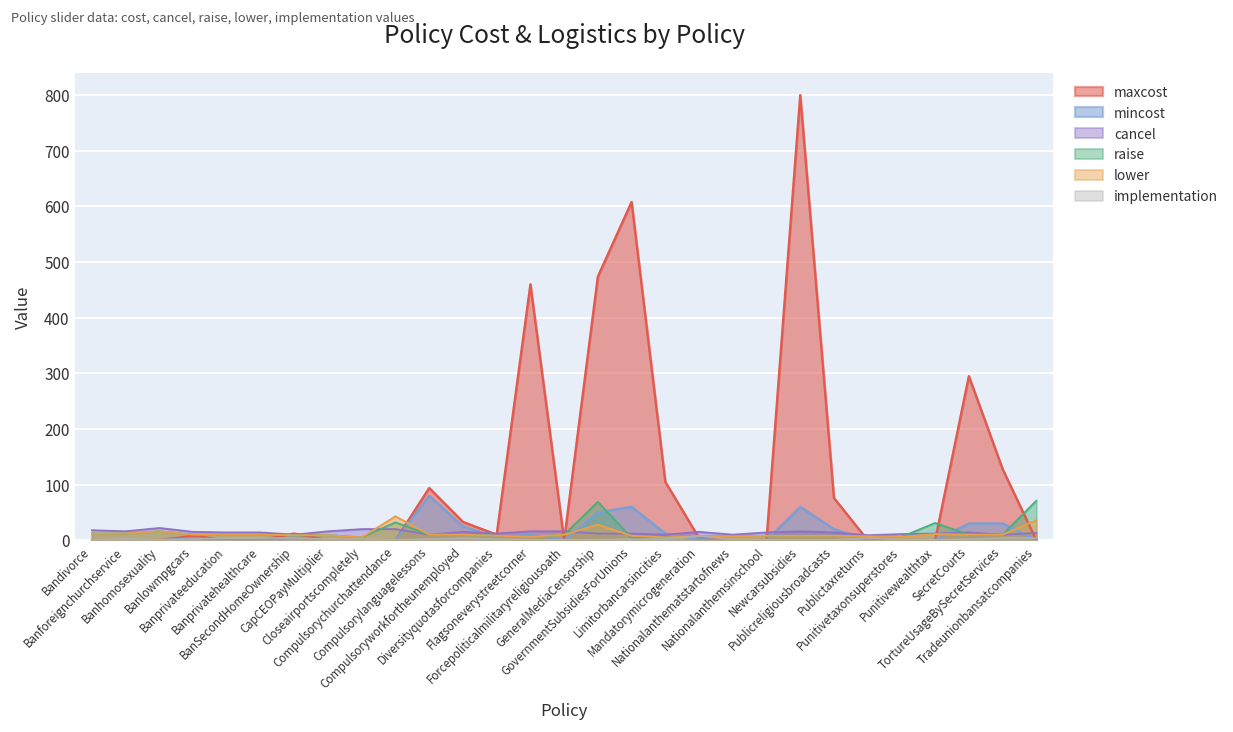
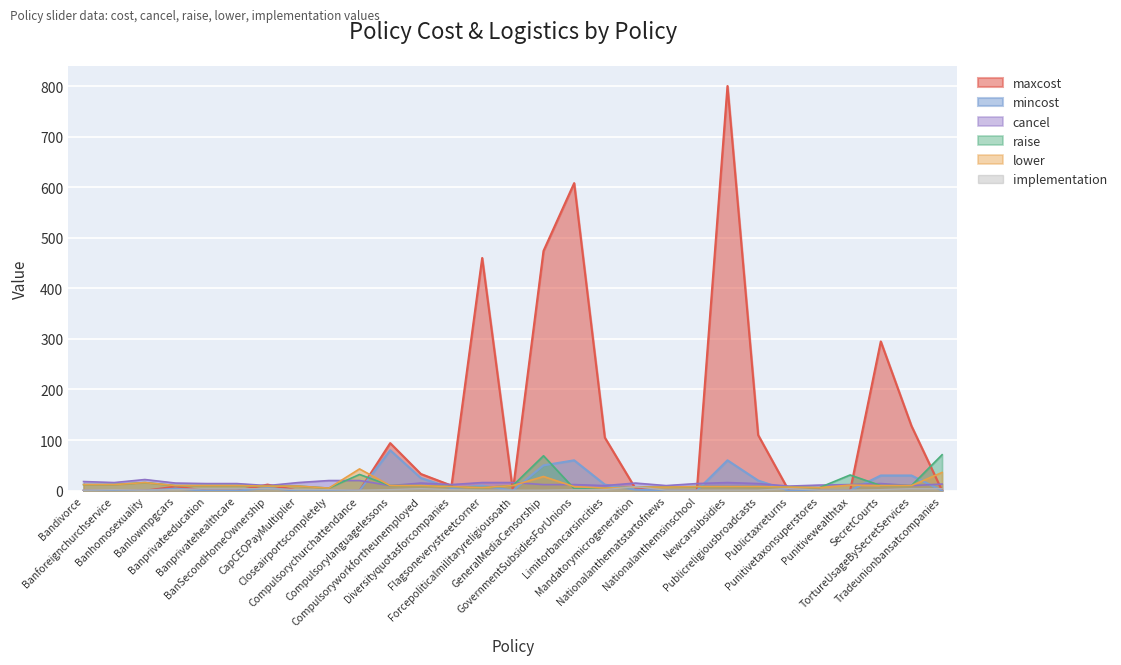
maxcost, Publicreligiousbroadcasts: 80 -> 110
